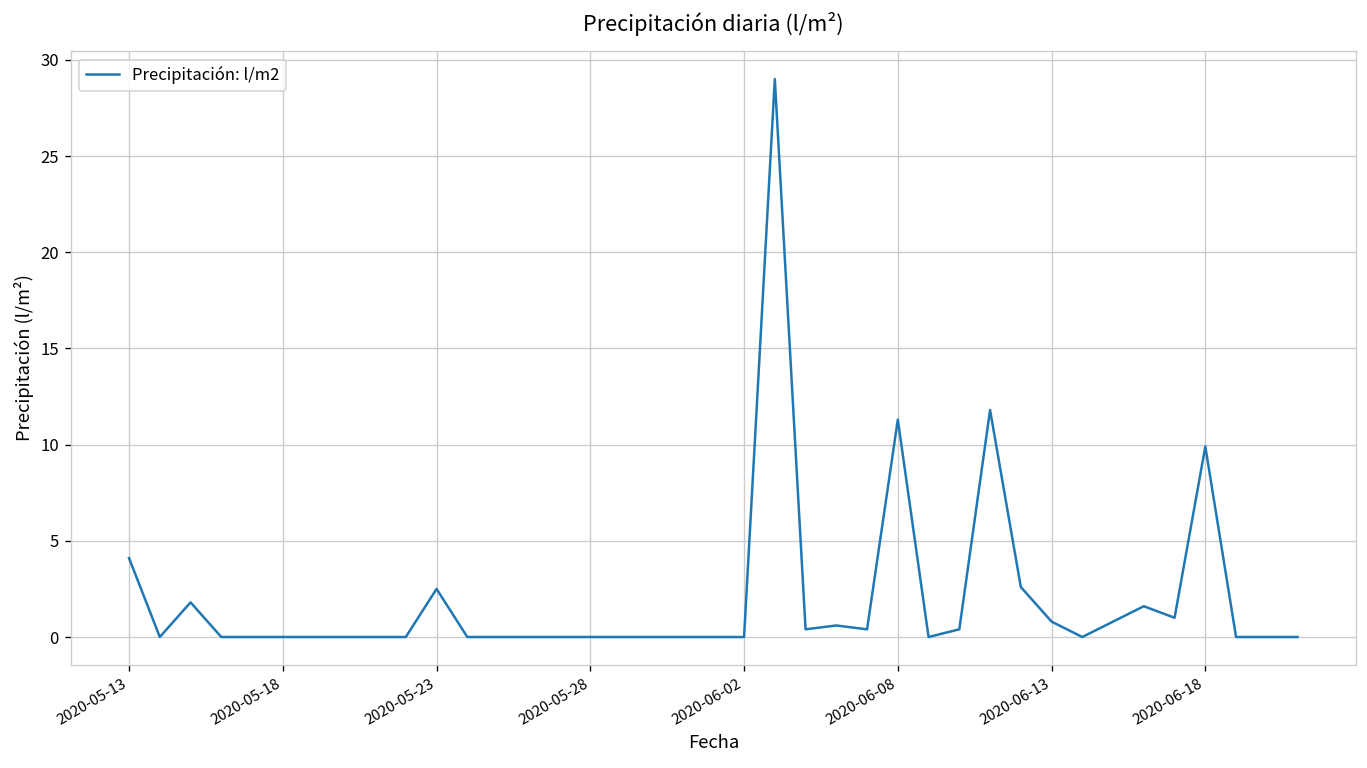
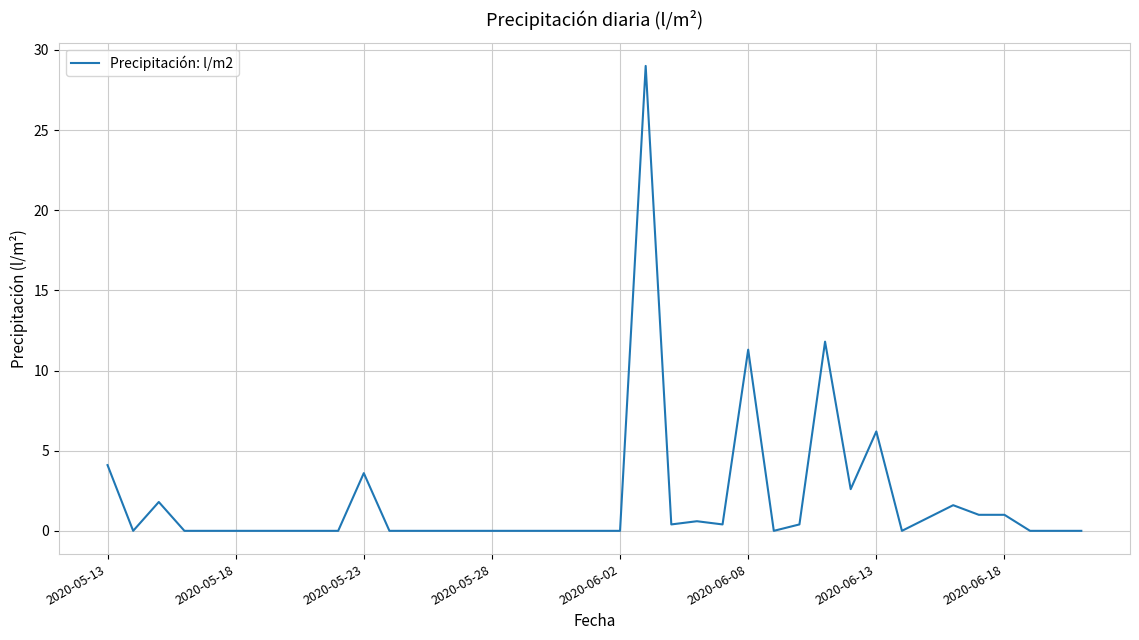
2020-05-23: 2.5 -> 3.6
2020-06-13: 0.8 -> 6.2
2020-06-18: 9.9 -> 1.0
